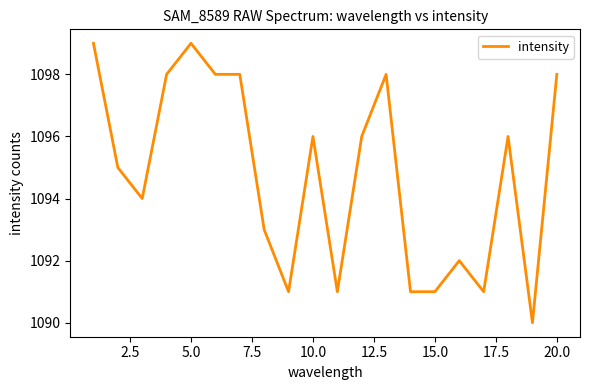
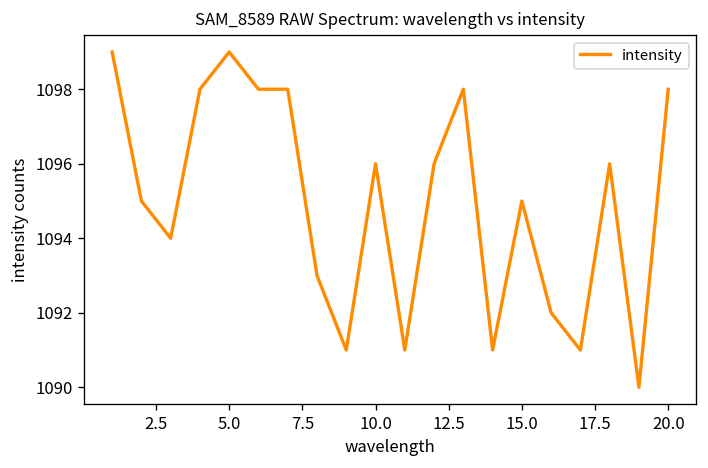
15.0: 1091 -> 1095
